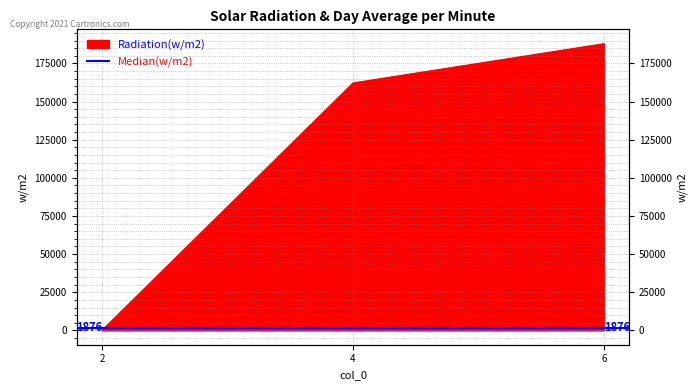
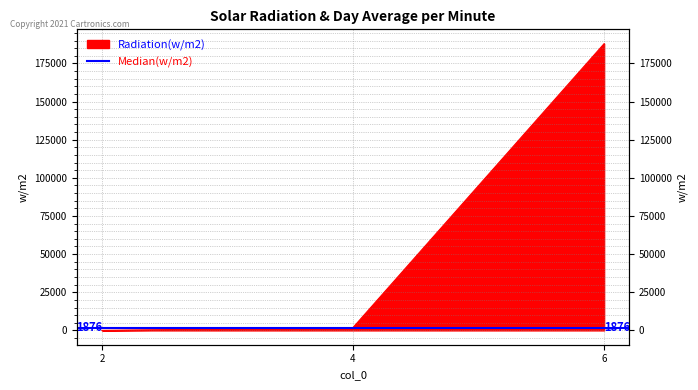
4: 162000 -> 2000
